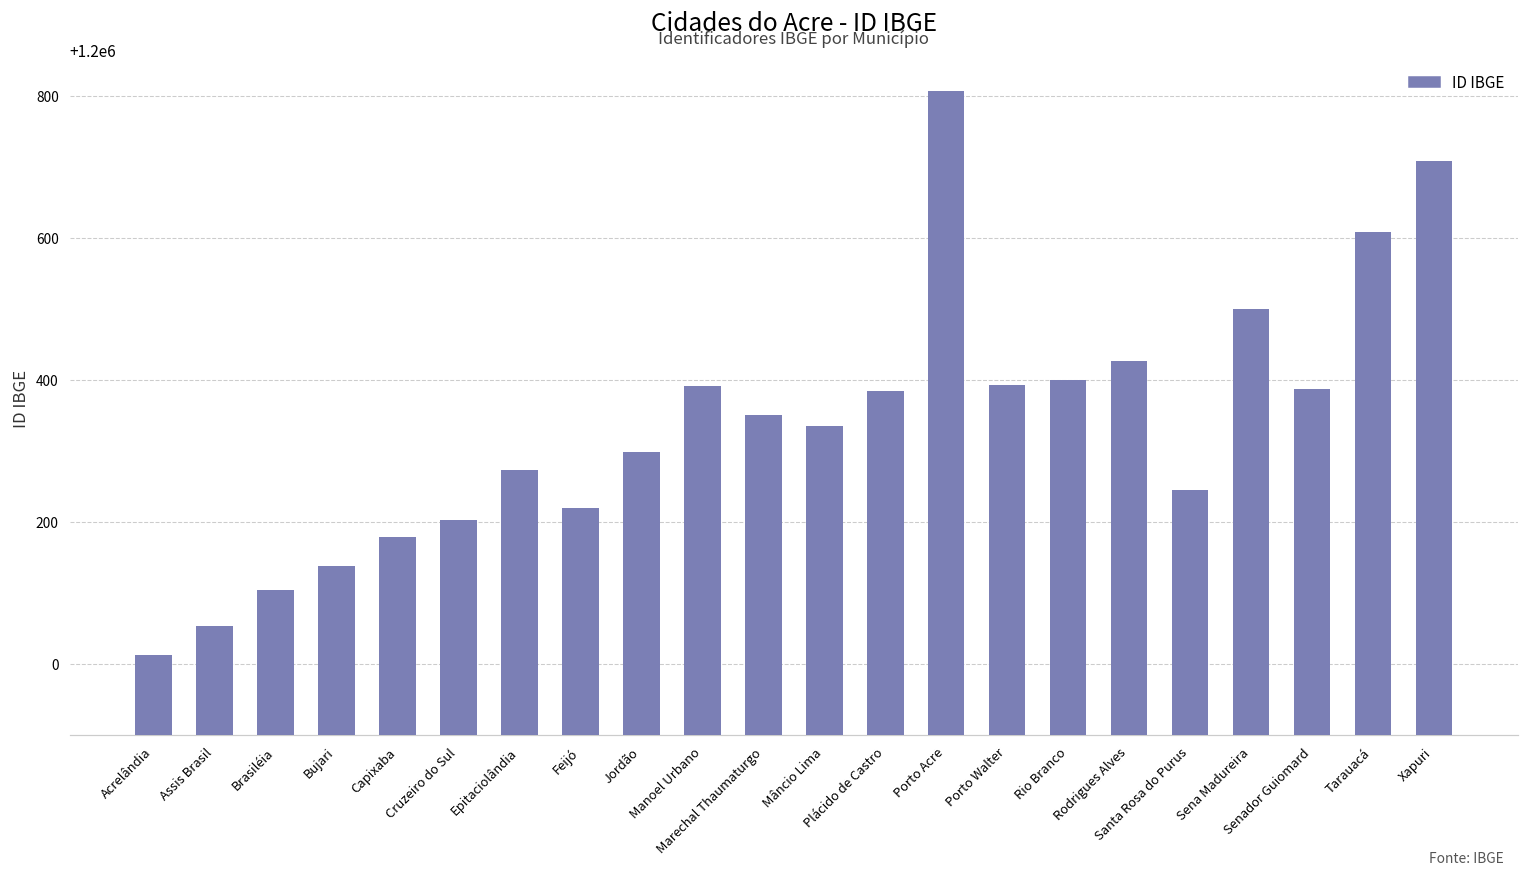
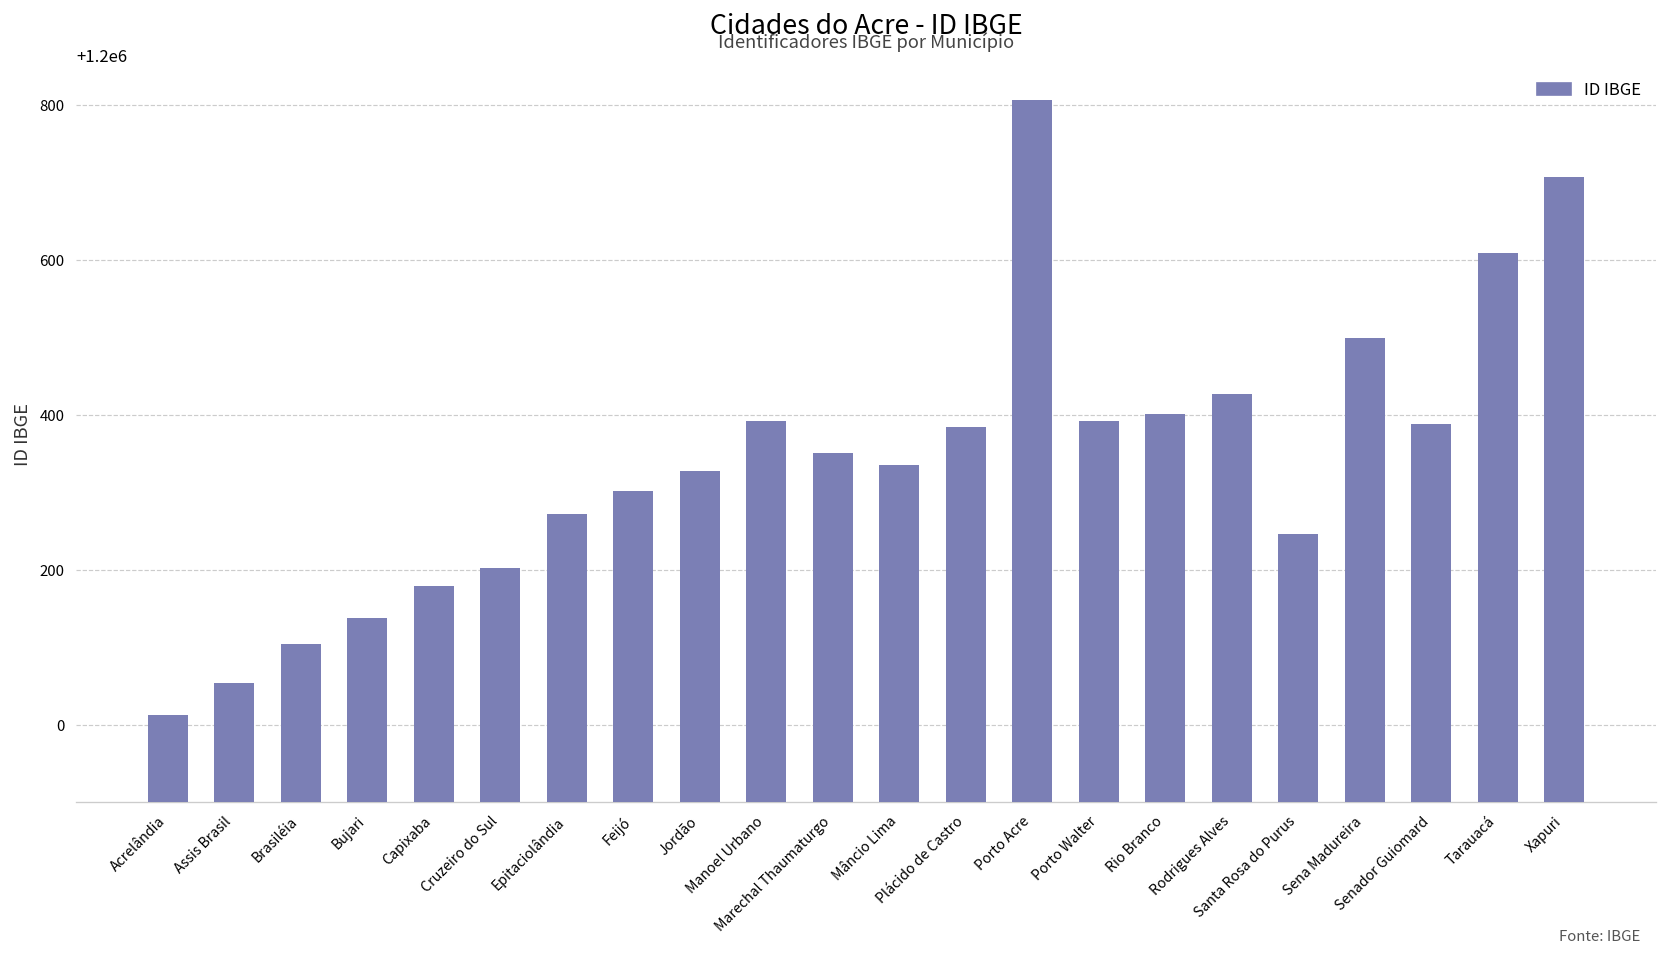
Feijó: 1200220 -> 1200300
Jordão: 1200300 -> 1200330
